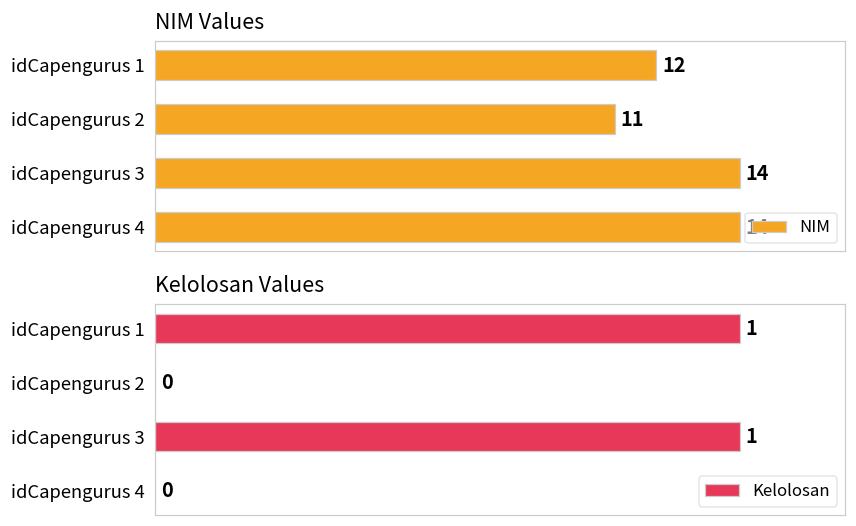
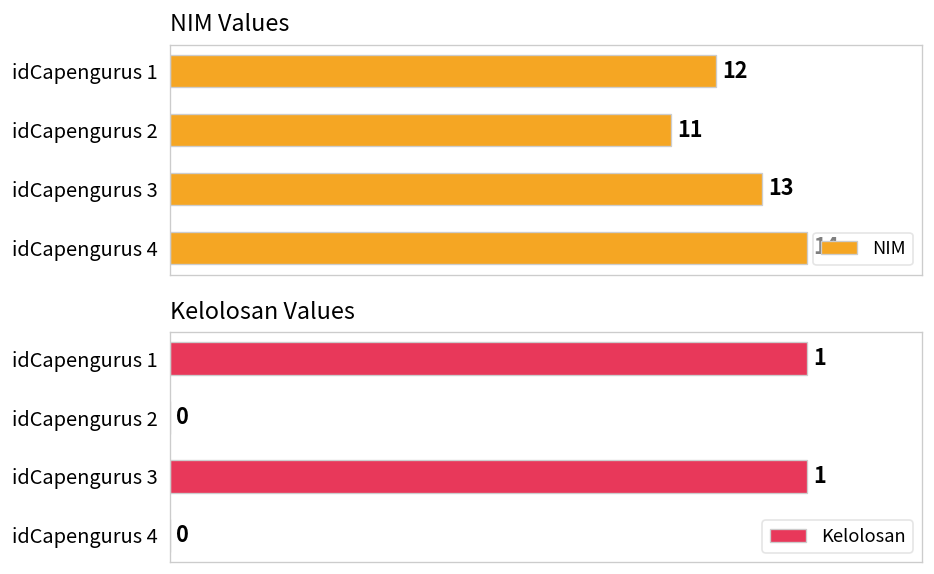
NIM Values, idCapengurus 3: 14 -> 13
